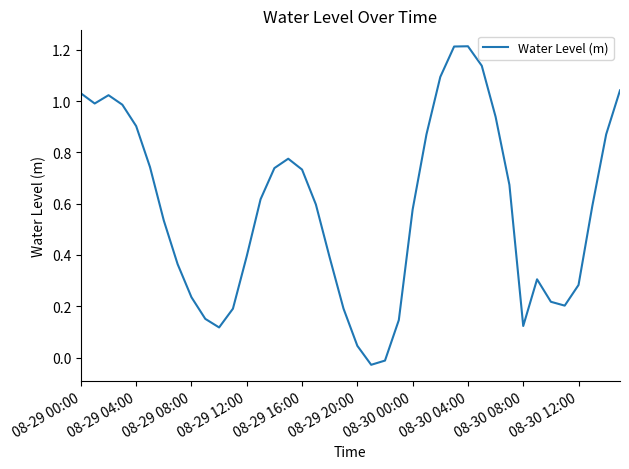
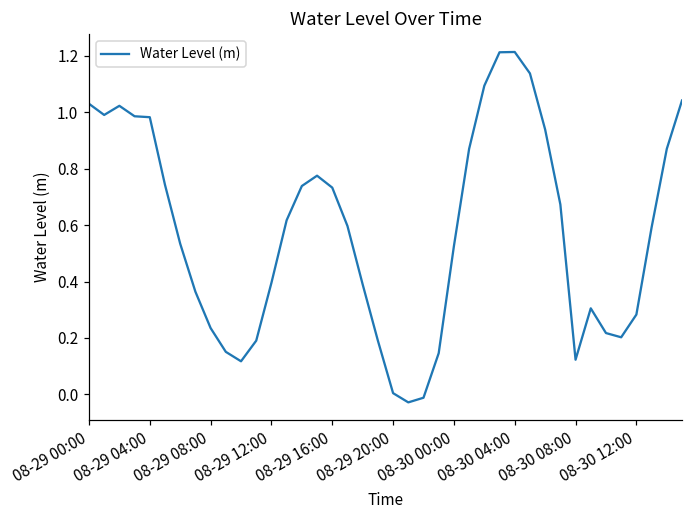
08-29 04:00: 0.90 -> 0.98
08-29 20:00: 0.05 -> 0.00
08-30 00:00: 0.58 -> 0.53
